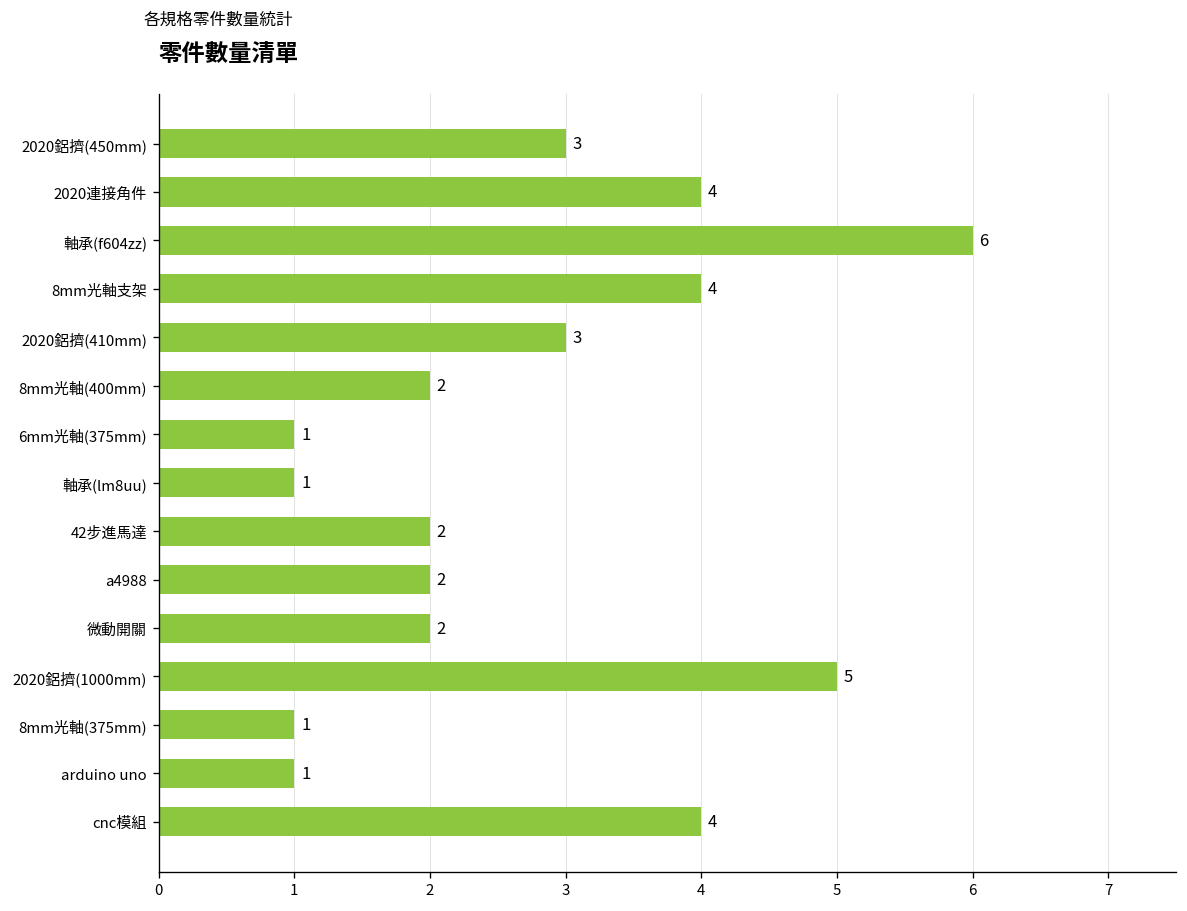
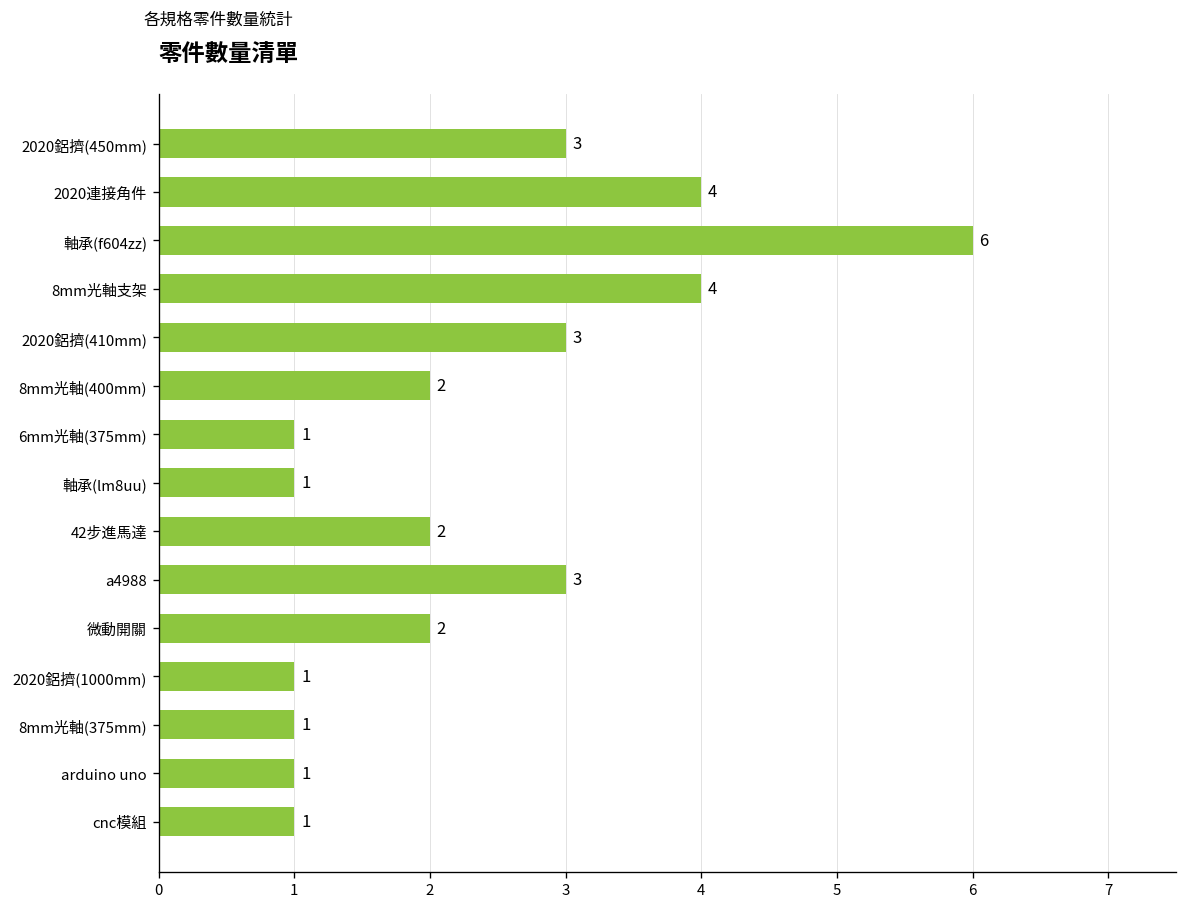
a4988: 2 -> 3
2020鋁擠(1000mm): 5 -> 1
cnc模組: 4 -> 1
